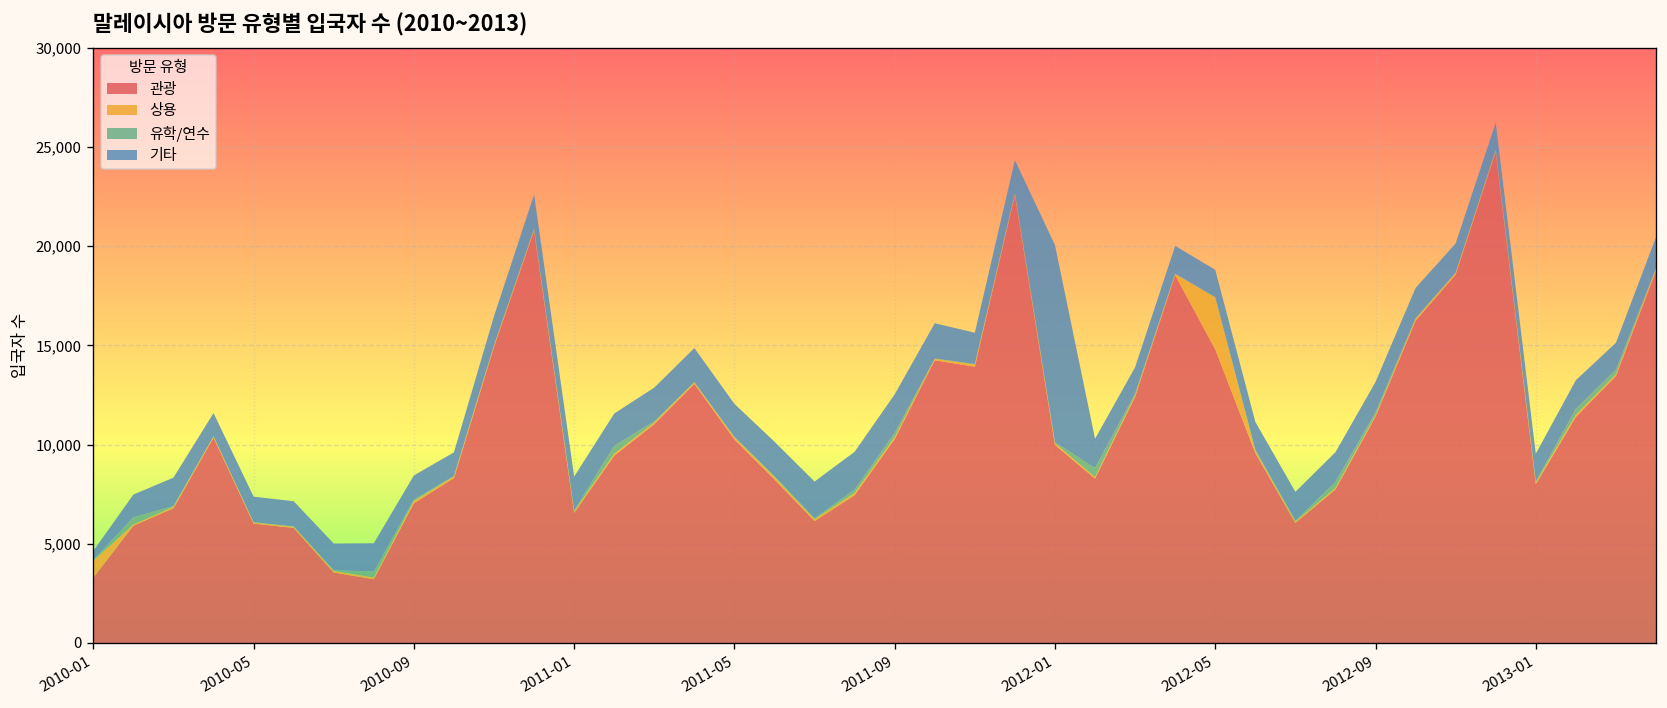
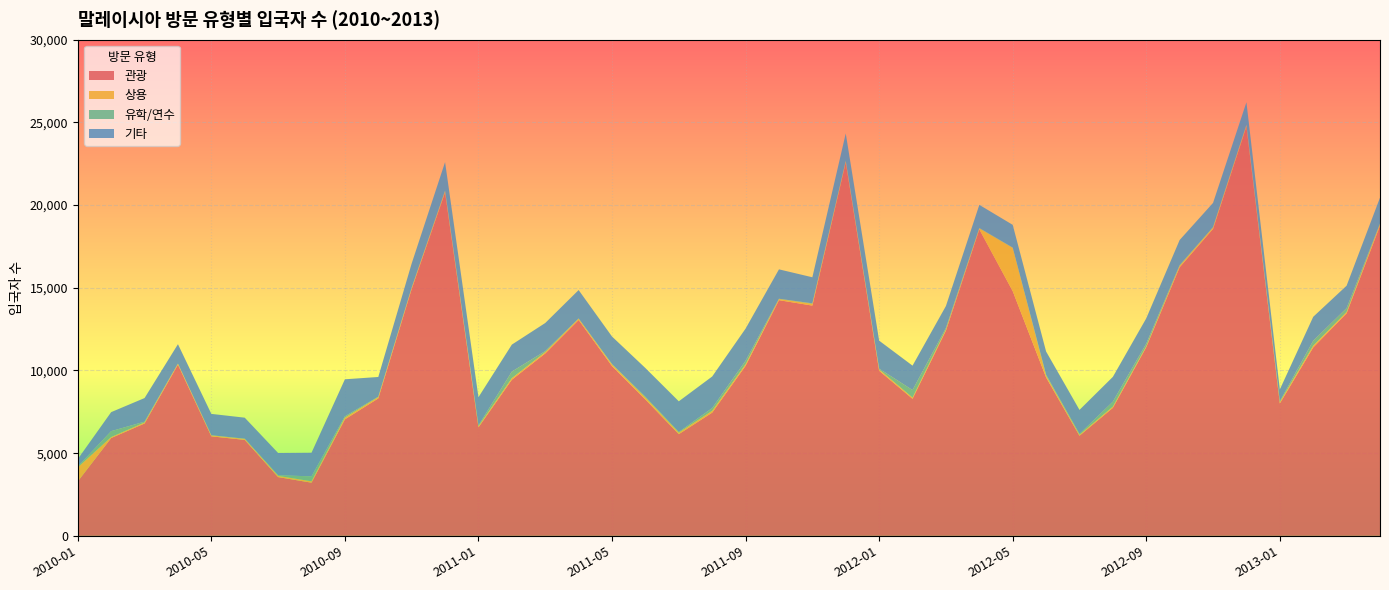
기타, 2010-09: 1,200 -> 2,200
기타, 2012-01: 9,900 -> 1,700
기타, 2013-01: 1,400 -> 700
